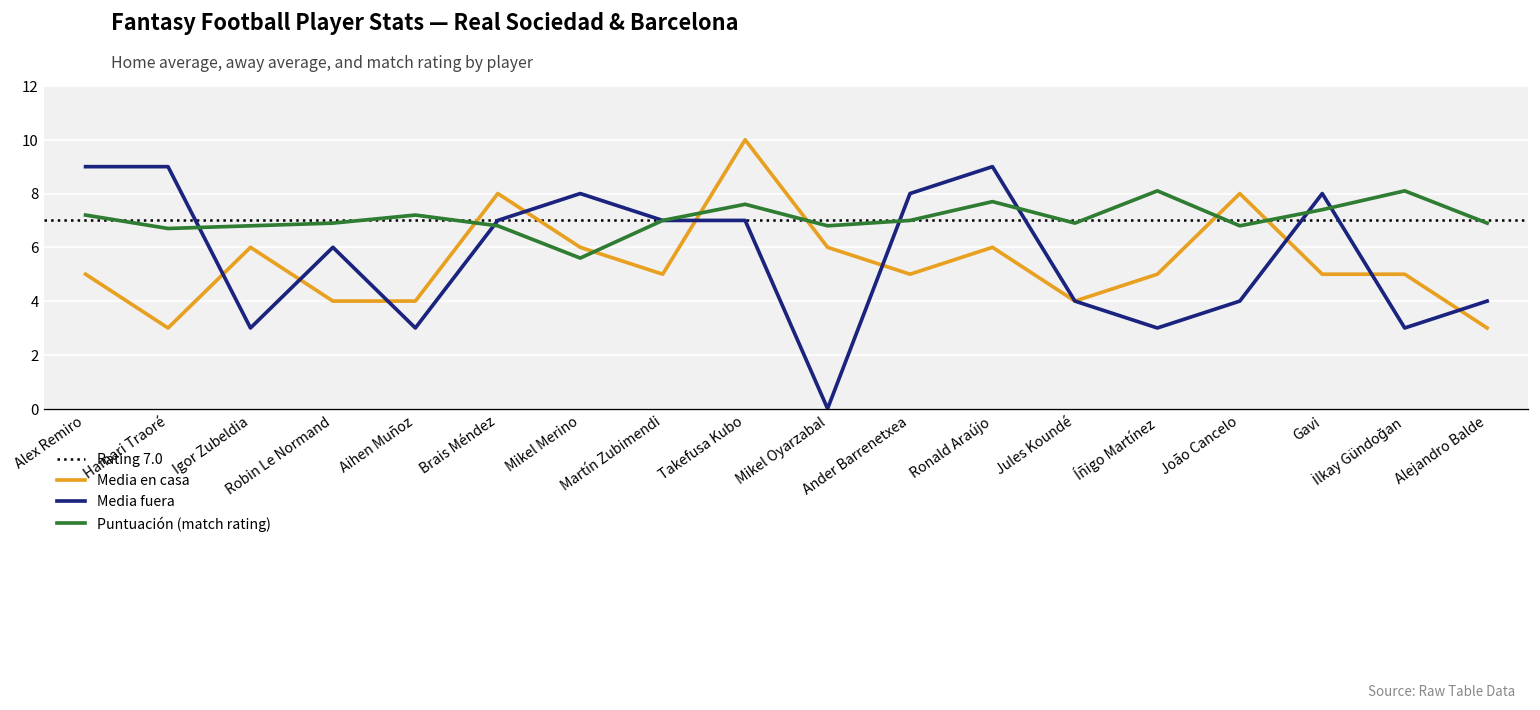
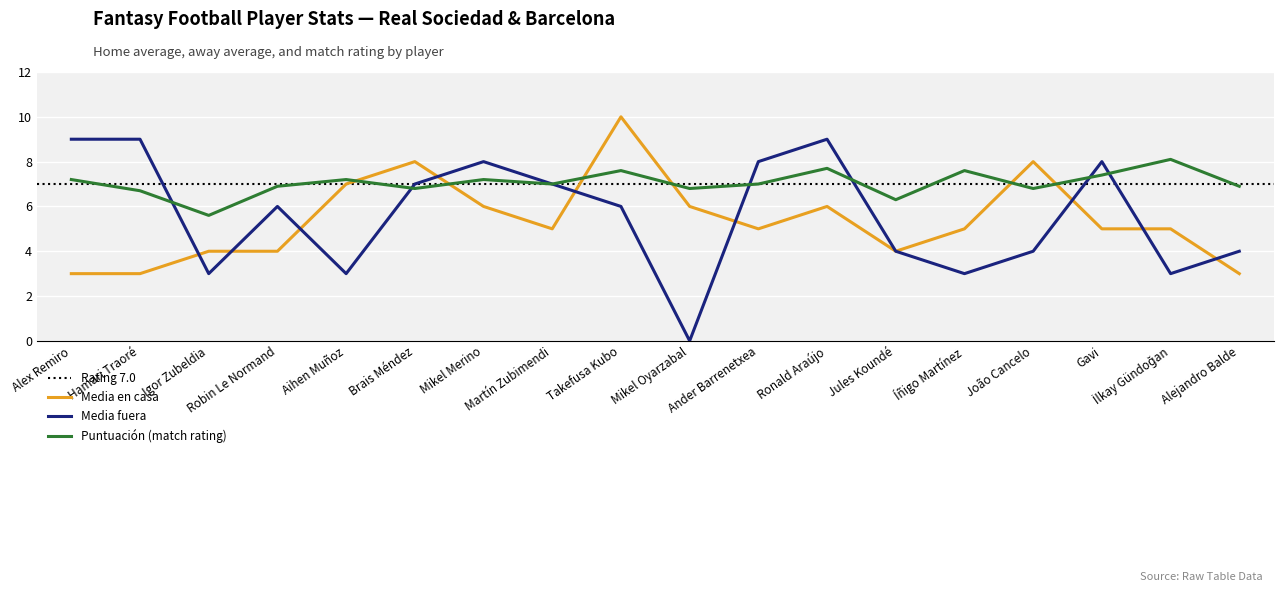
Media en casa, Alex Remiro: 5 -> 3
Media en casa, Igor Zubeldia: 6 -> 4
Puntuación (match rating), Igor Zubeldia: 6.8 -> 5.6
Media en casa, Aihen Muñoz: 4 -> 7
Puntuación (match rating), Mikel Merino: 5.6 -> 7.2
Media fuera, Takefusa Kubo: 7 -> 6
Puntuación (match rating), Jules Koundé: 6.9 -> 6.3
Puntuación (match rating), Íñigo Martínez: 8.1 -> 7.6
